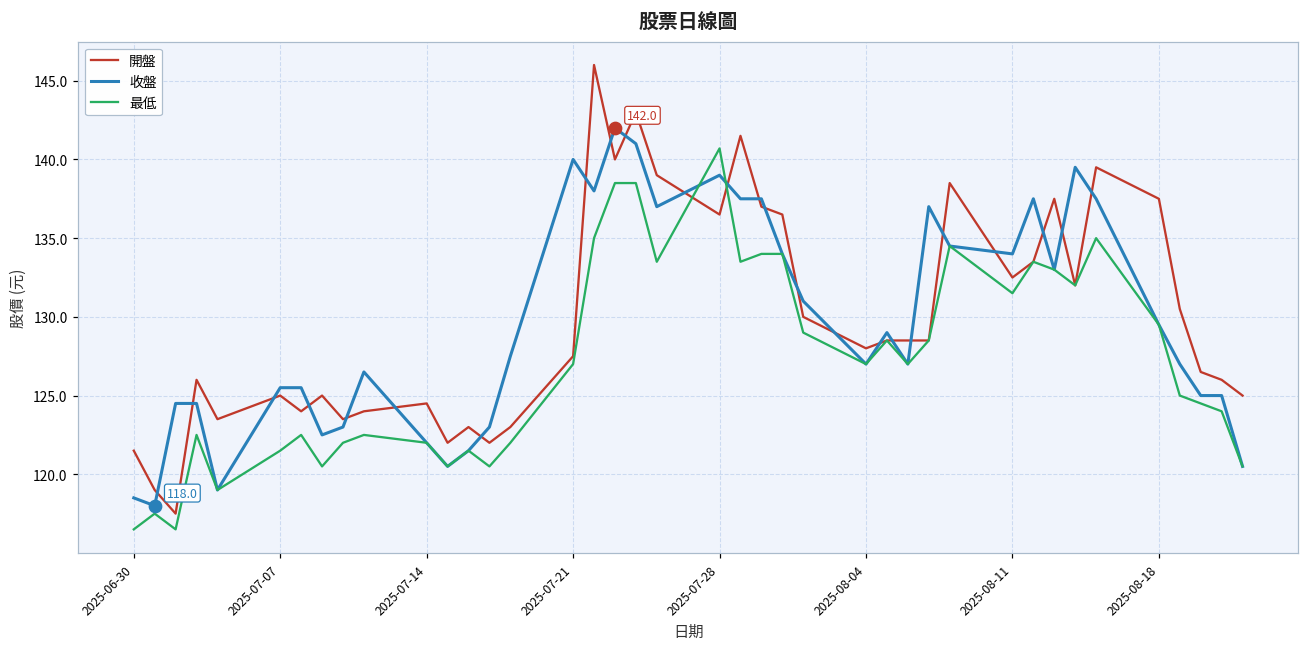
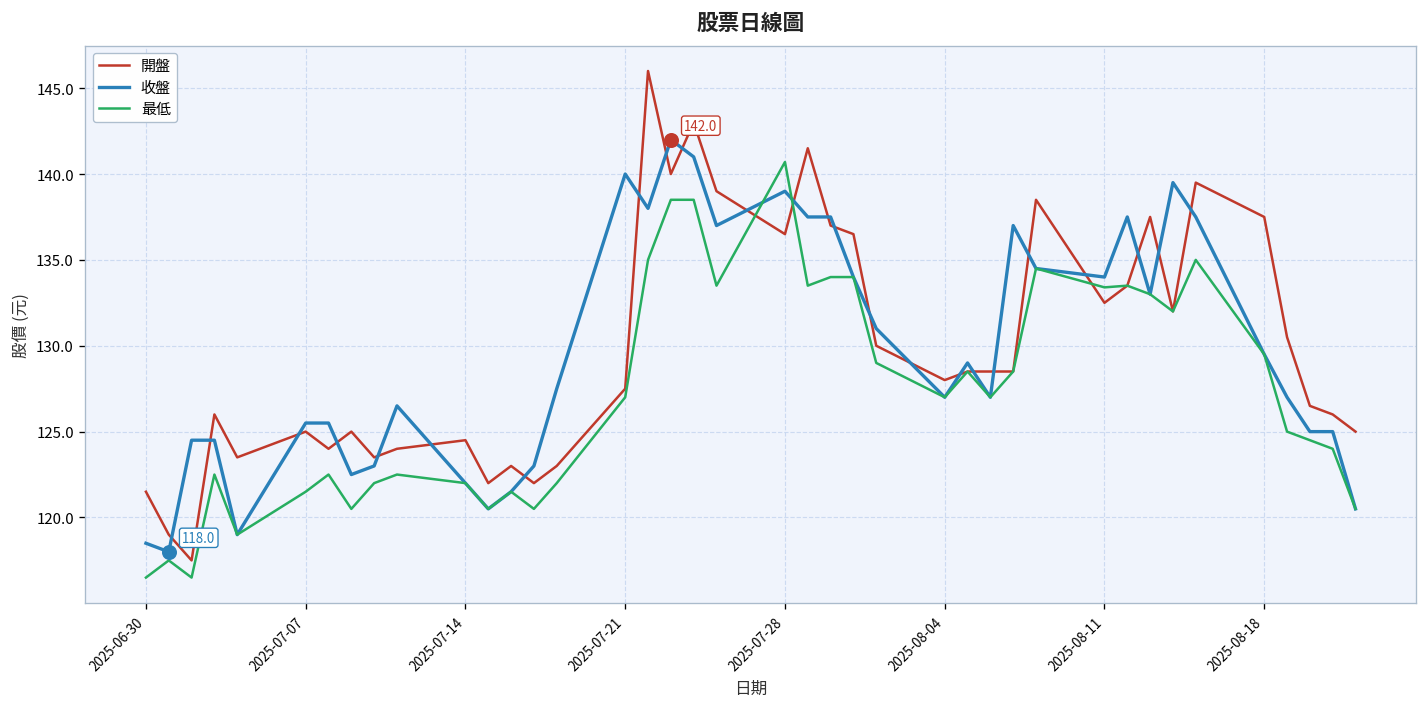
最低, 2025-08-11: 131.5 -> 133.4
